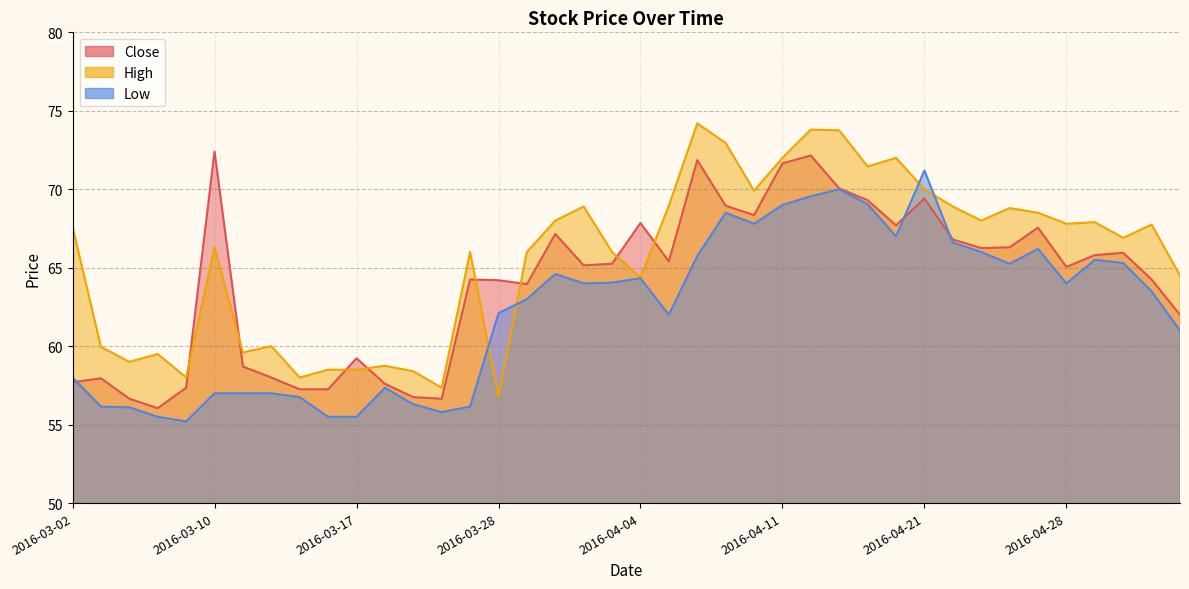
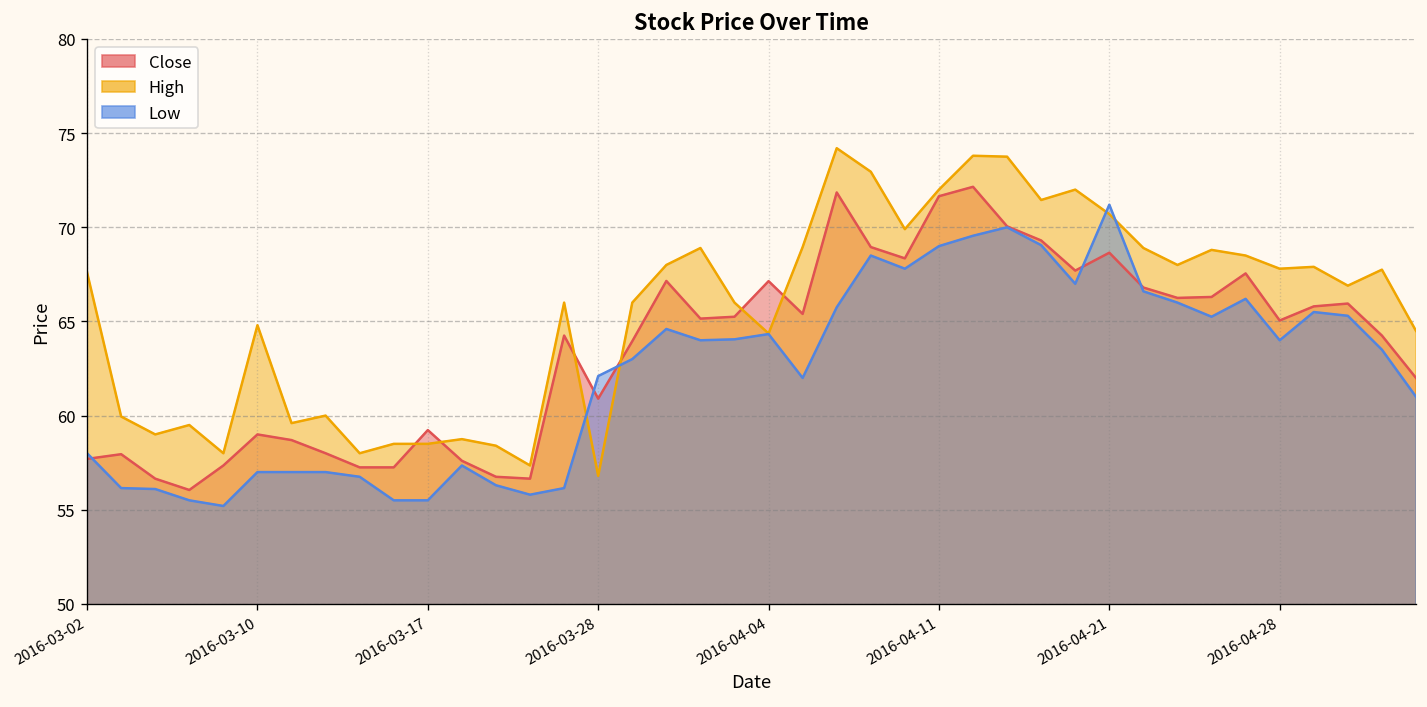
Close, 2016-03-10: 72.4 -> 59.0
High, 2016-03-10: 66.3 -> 64.8
Close, 2016-03-28: 64.2 -> 60.9
Close, 2016-04-04: 67.9 -> 67.1
Close, 2016-04-21: 69.4 -> 68.7
High, 2016-04-21: 70.0 -> 70.7
